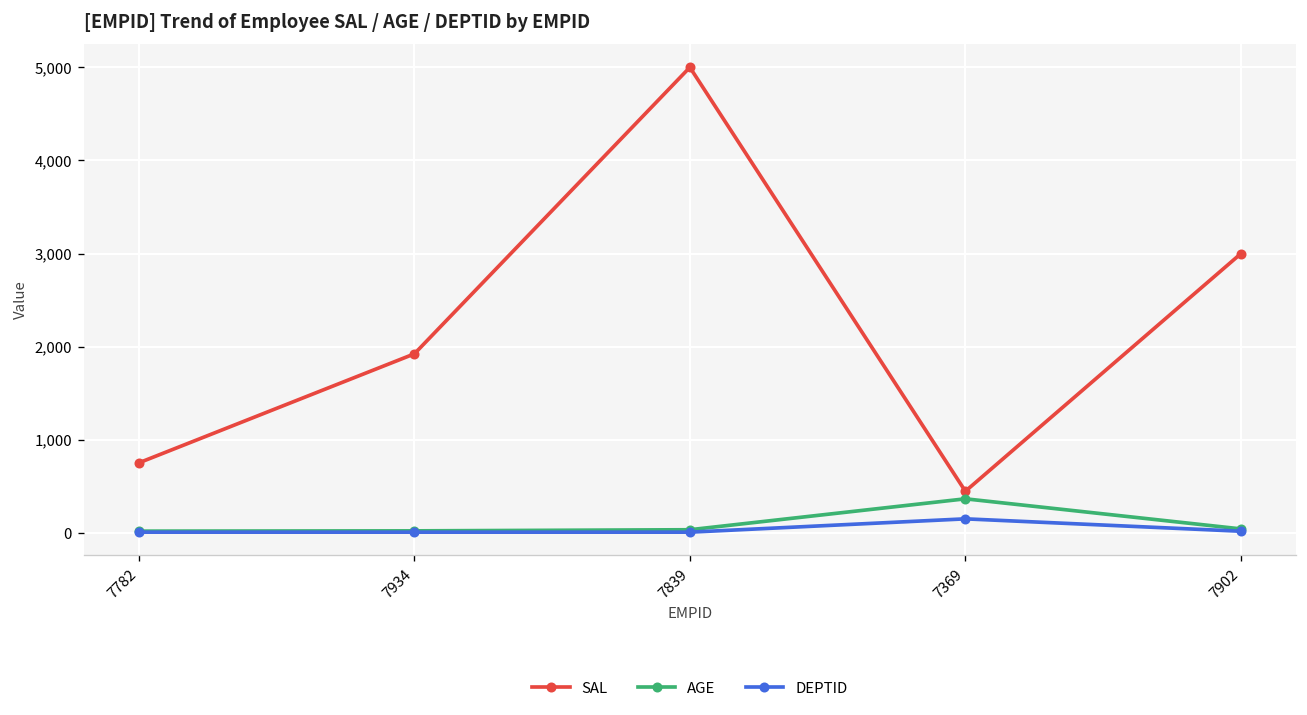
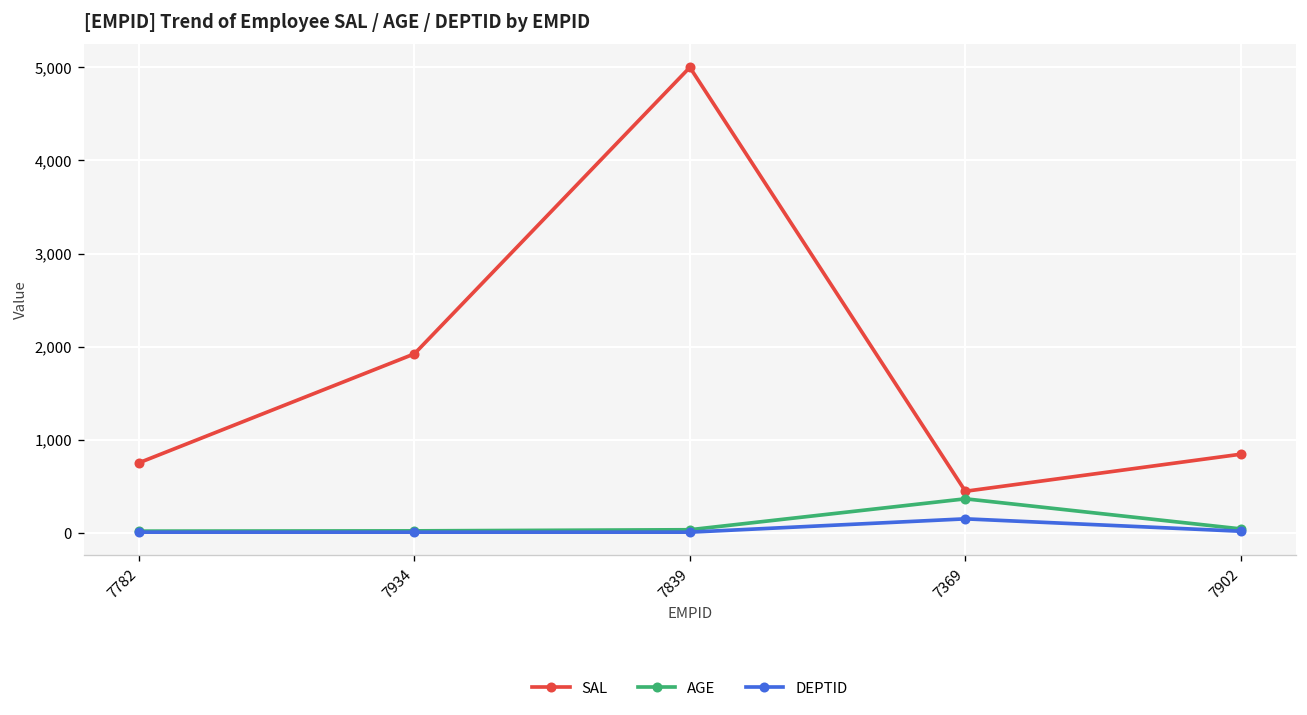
SAL, 7902: 3,000 -> 800
